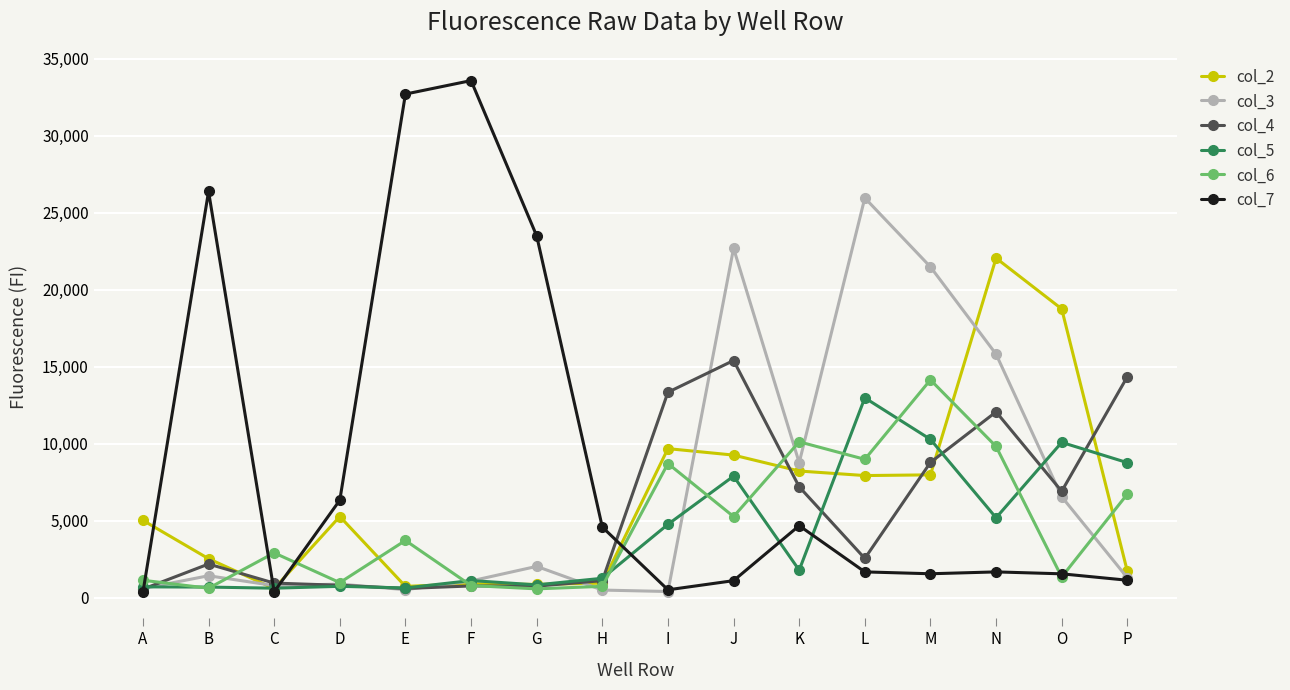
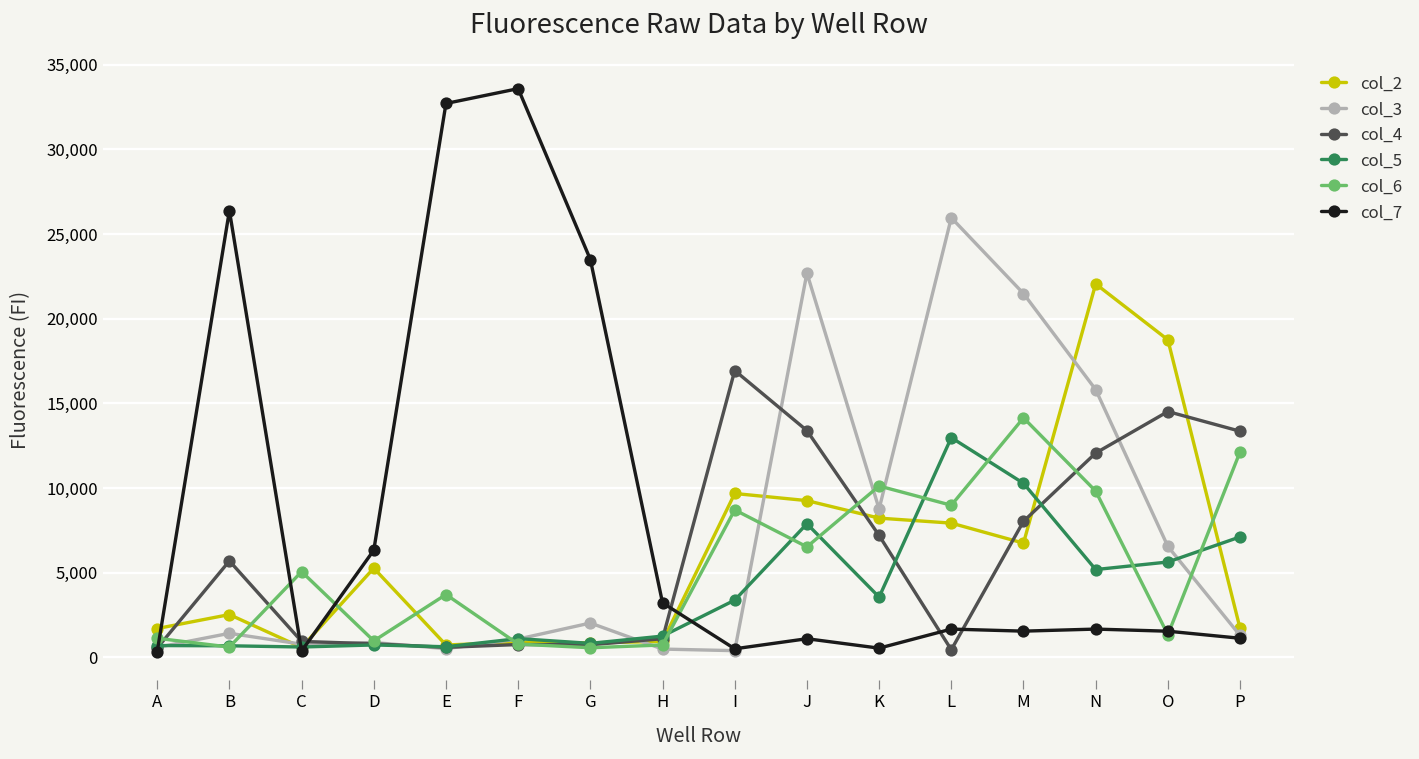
col_2, A: 5,000 -> 1,700
col_4, B: 2,200 -> 5,700
col_6, C: 2,900 -> 5,100
col_7, H: 4,600 -> 3,200
col_4, I: 13,300 -> 16,900
col_5, I: 4,800 -> 3,400
col_4, J: 15,400 -> 13,400
col_6, J: 5,300 -> 6,500
col_5, K: 1,800 -> 3,600
col_7, K: 4,700 -> 500
col_4, L: 2,600 -> 500
col_2, M: 8,000 -> 6,800
col_4, M: 8,800 -> 8,000
col_4, O: 6,900 -> 14,500
col_5, O: 10,100 -> 5,600
col_4, P: 14,400 -> 13,400
col_5, P: 8,800 -> 7,100
col_6, P: 6,700 -> 12,100
